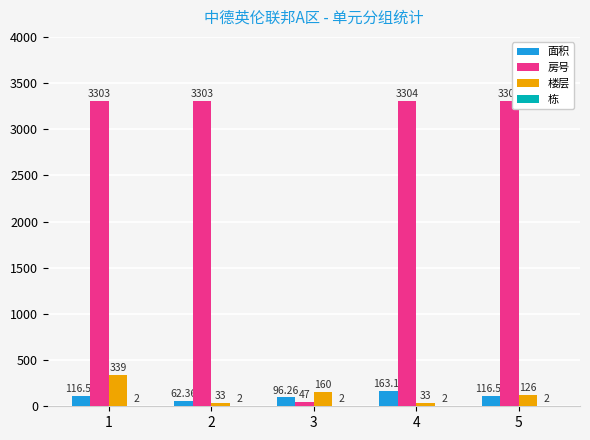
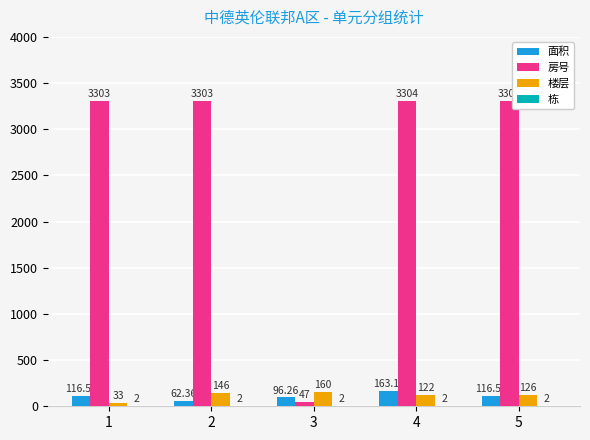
楼层, 1: 339 -> 33
楼层, 2: 33 -> 146
楼层, 4: 33 -> 122
